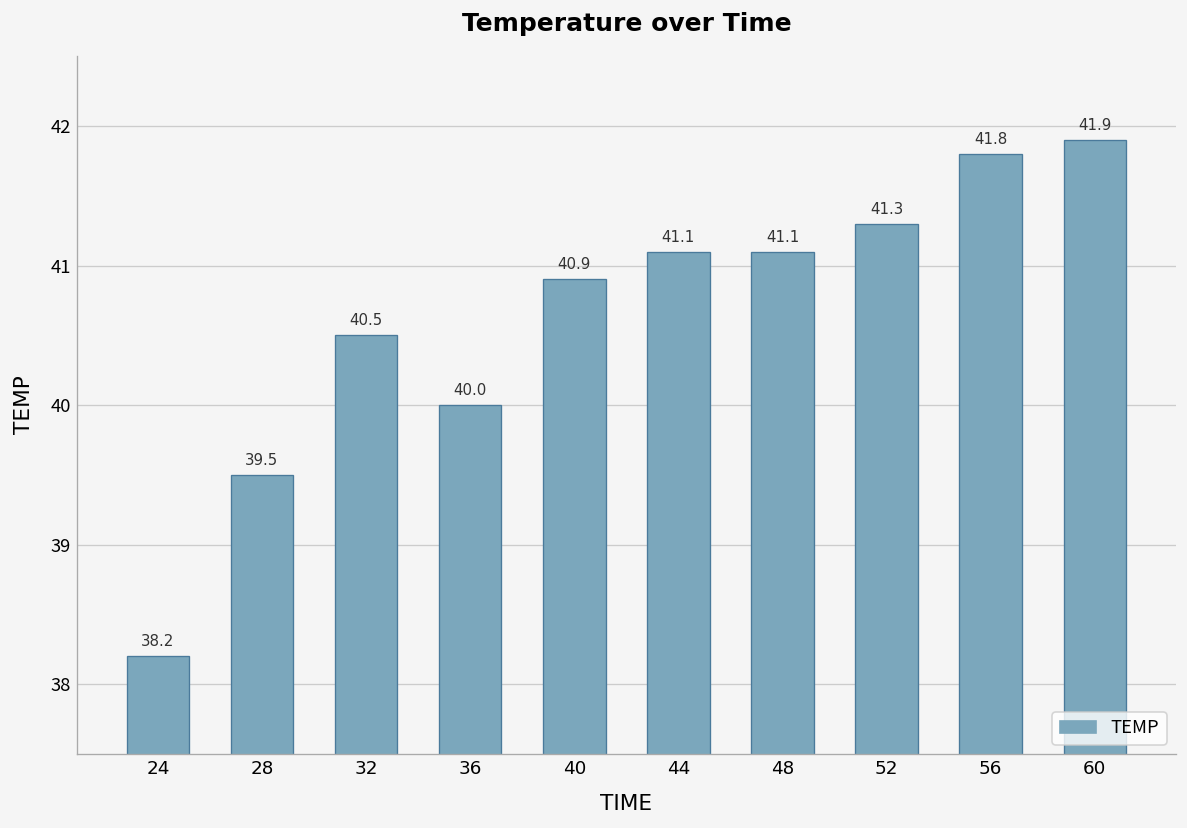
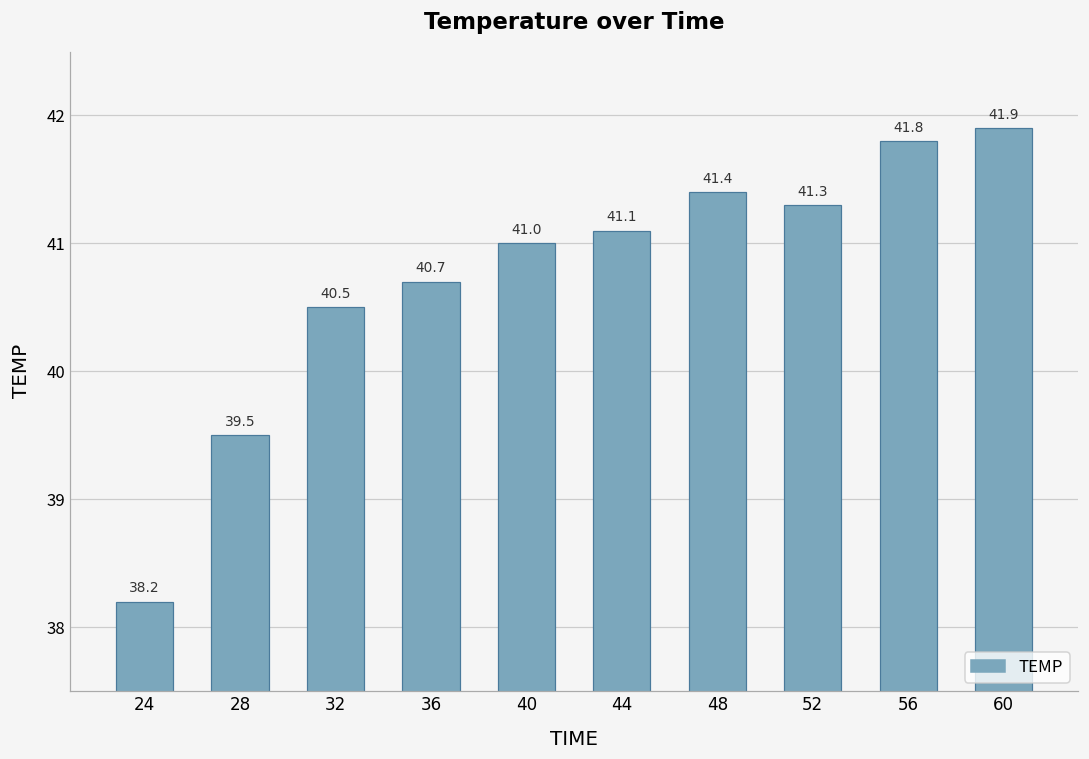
36: 40.0 -> 40.7
40: 40.9 -> 41.0
48: 41.1 -> 41.4
